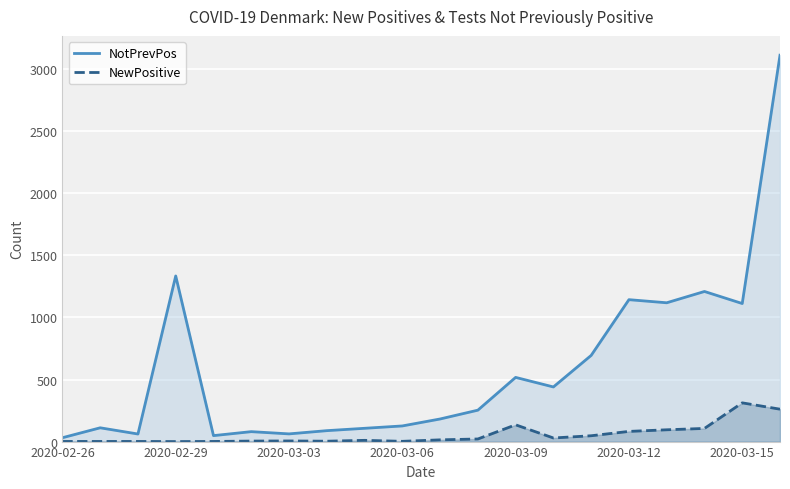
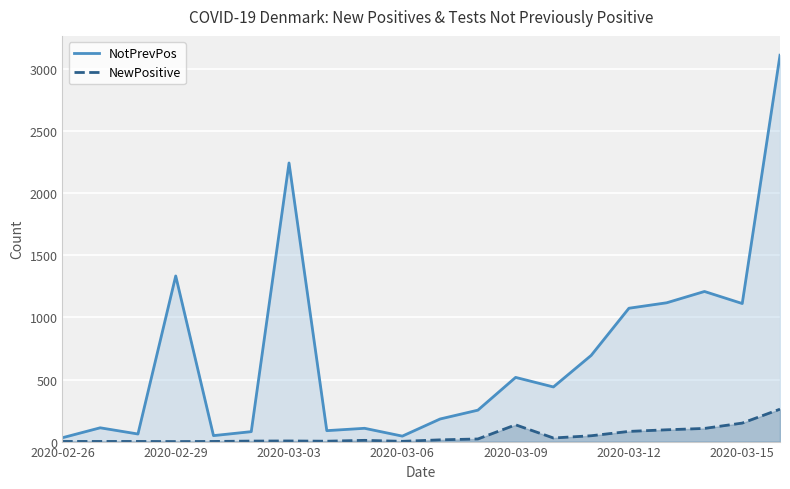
NotPrevPos, 2020-03-03: 60 -> 2240
NotPrevPos, 2020-03-06: 130 -> 40
NotPrevPos, 2020-03-12: 1140 -> 1070
NewPositive, 2020-03-15: 310 -> 150
